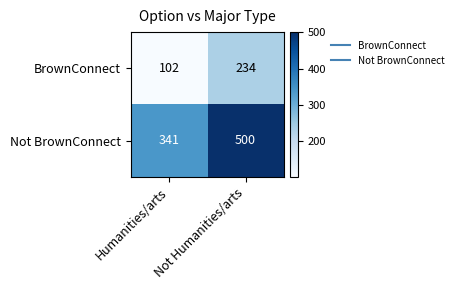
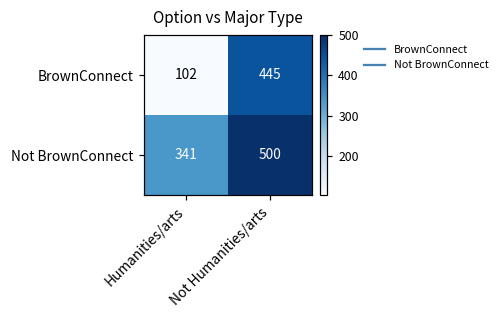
BrownConnect, Not Humanities/arts: 234 -> 445
